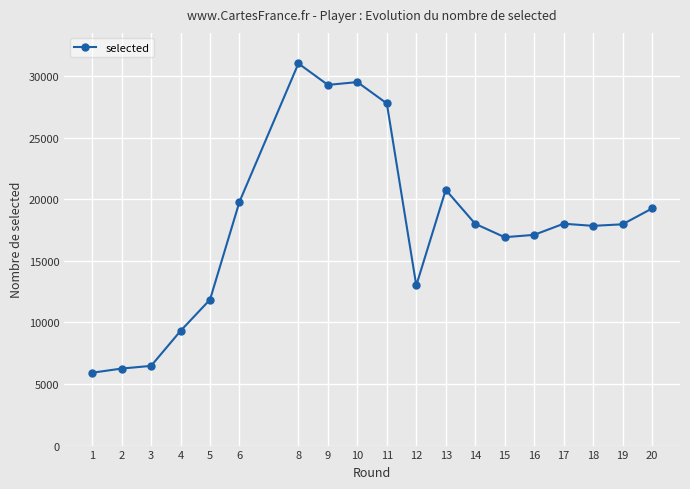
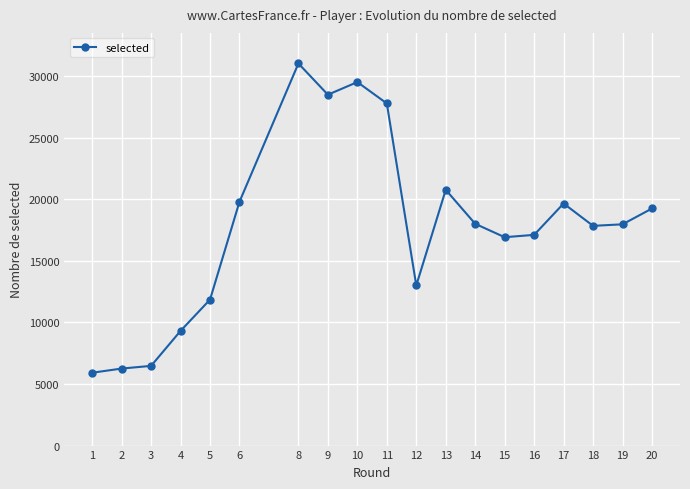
9: 29300 -> 28500
17: 18000 -> 19700
